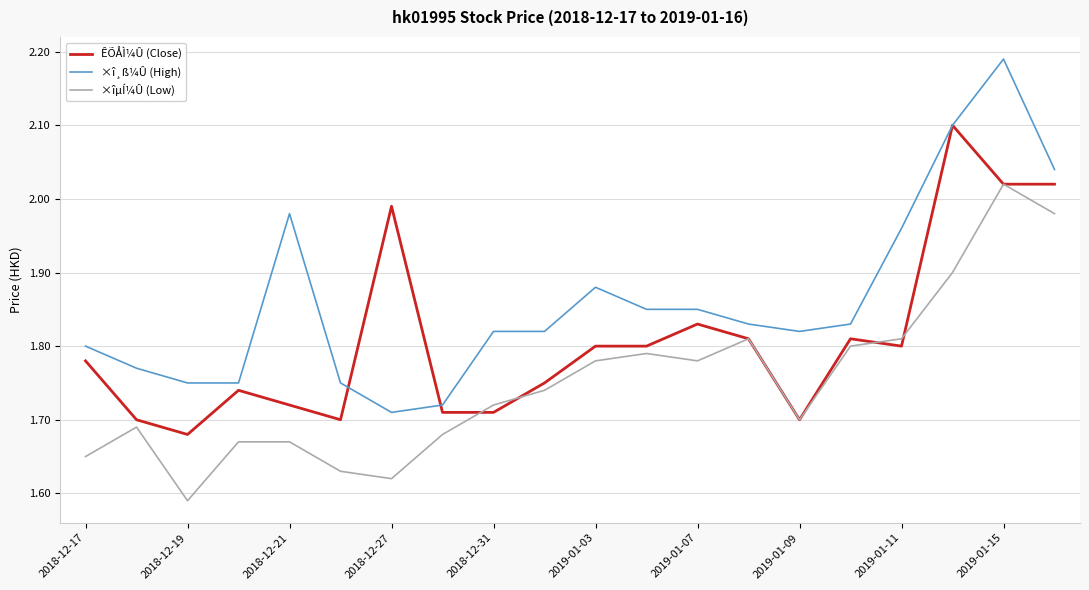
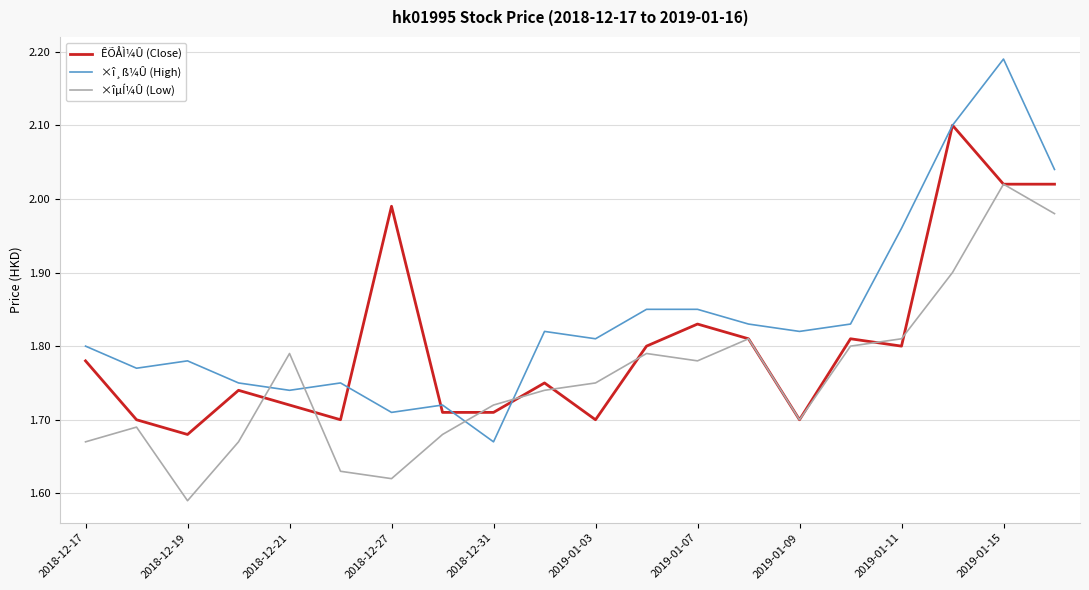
×îµÍ¼Û (Low), 2018-12-17: 1.65 -> 1.67
×î¸ß¼Û (High), 2018-12-19: 1.75 -> 1.78
×î¸ß¼Û (High), 2018-12-21: 1.98 -> 1.74
×îµÍ¼Û (Low), 2018-12-21: 1.67 -> 1.79
×î¸ß¼Û (High), 2018-12-31: 1.82 -> 1.67
ÊÕÅÌ¼Û (Close), 2019-01-03: 1.8 -> 1.7
×î¸ß¼Û (High), 2019-01-03: 1.88 -> 1.81
×îµÍ¼Û (Low), 2019-01-03: 1.78 -> 1.75
